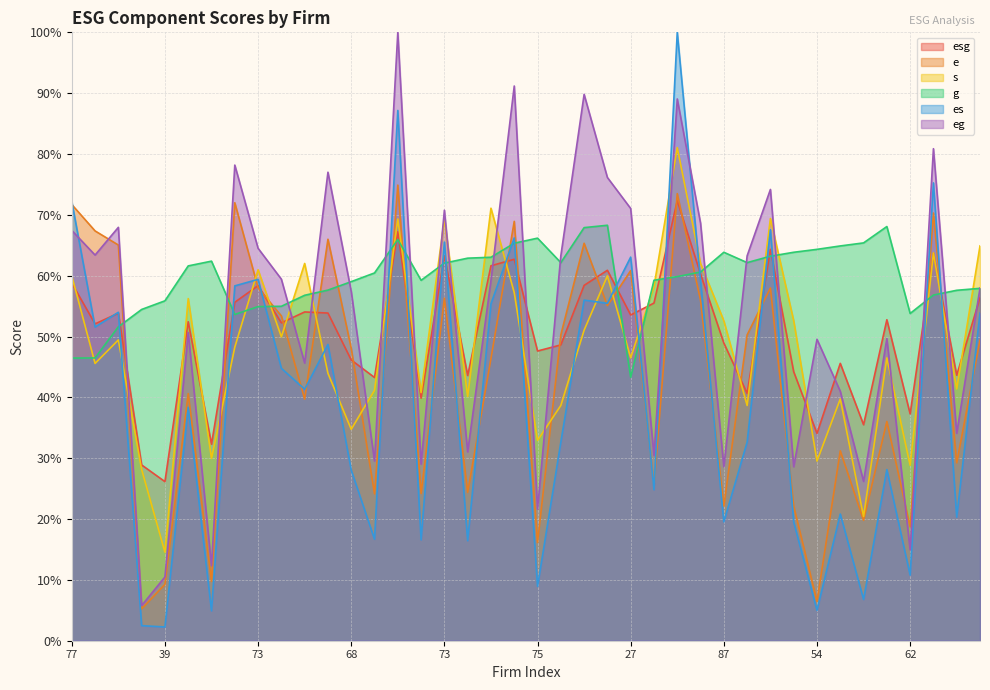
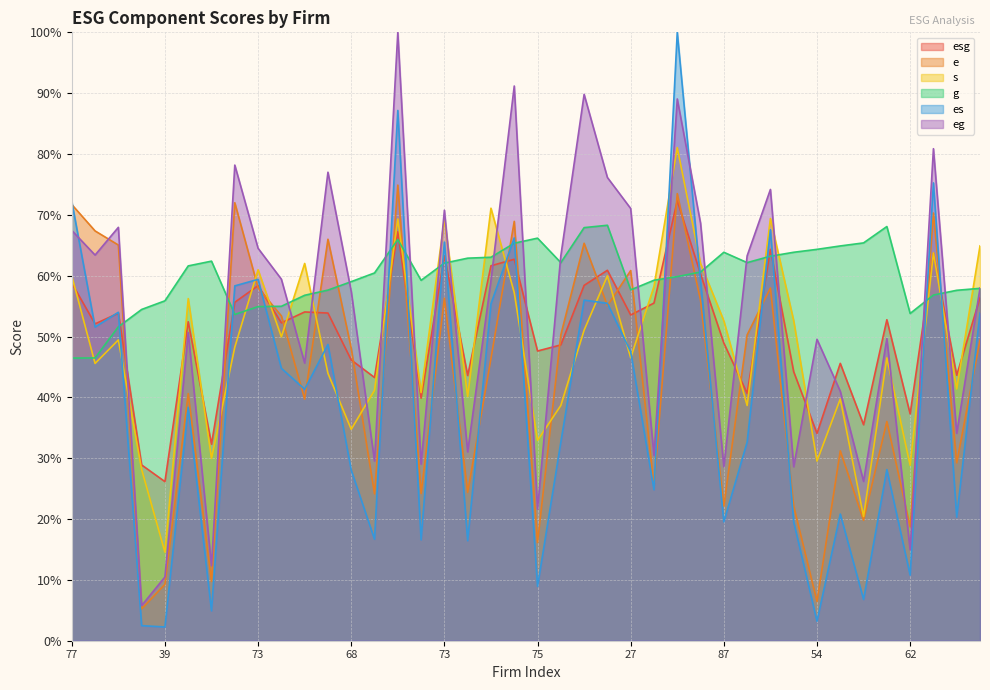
g, 27: 43% -> 58%
es, 27: 63% -> 48%
es, 54: 5% -> 3%
